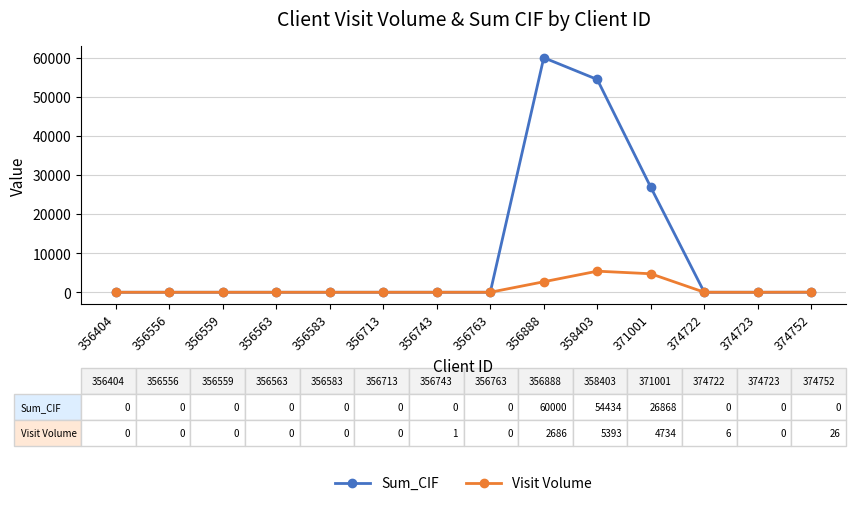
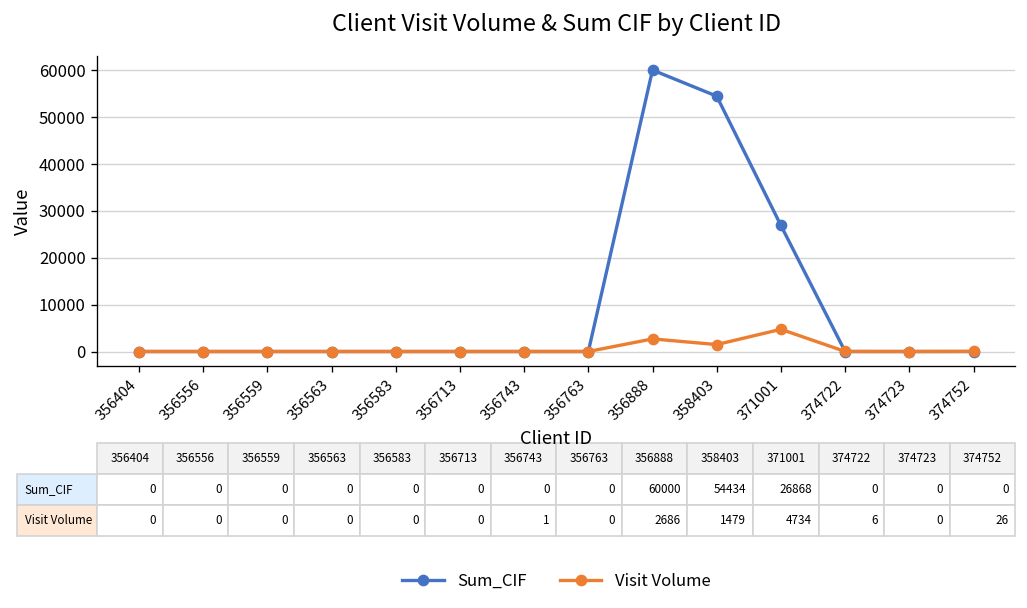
Visit Volume, 358403: 5393 -> 1479
